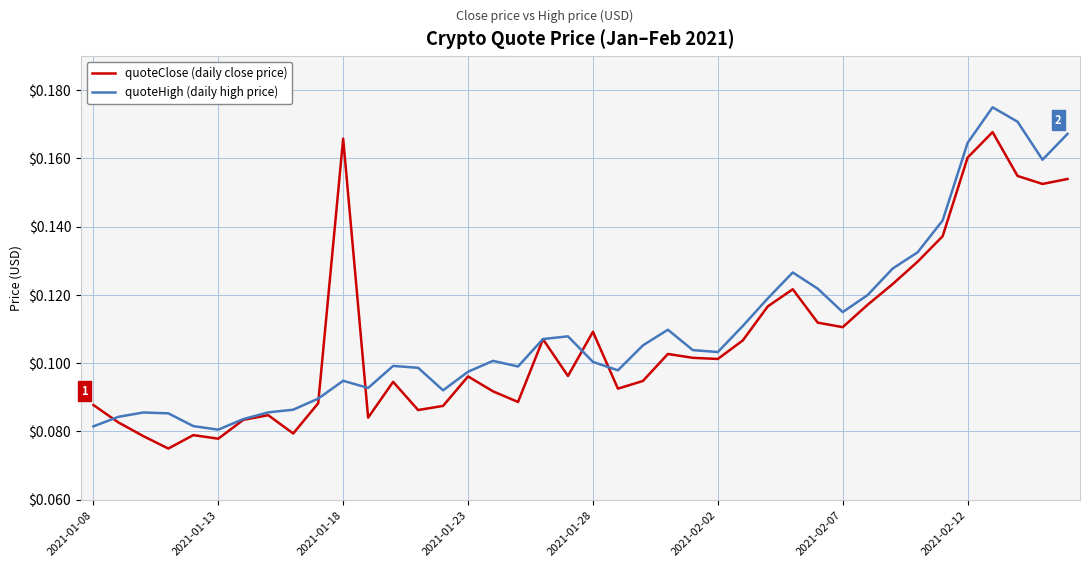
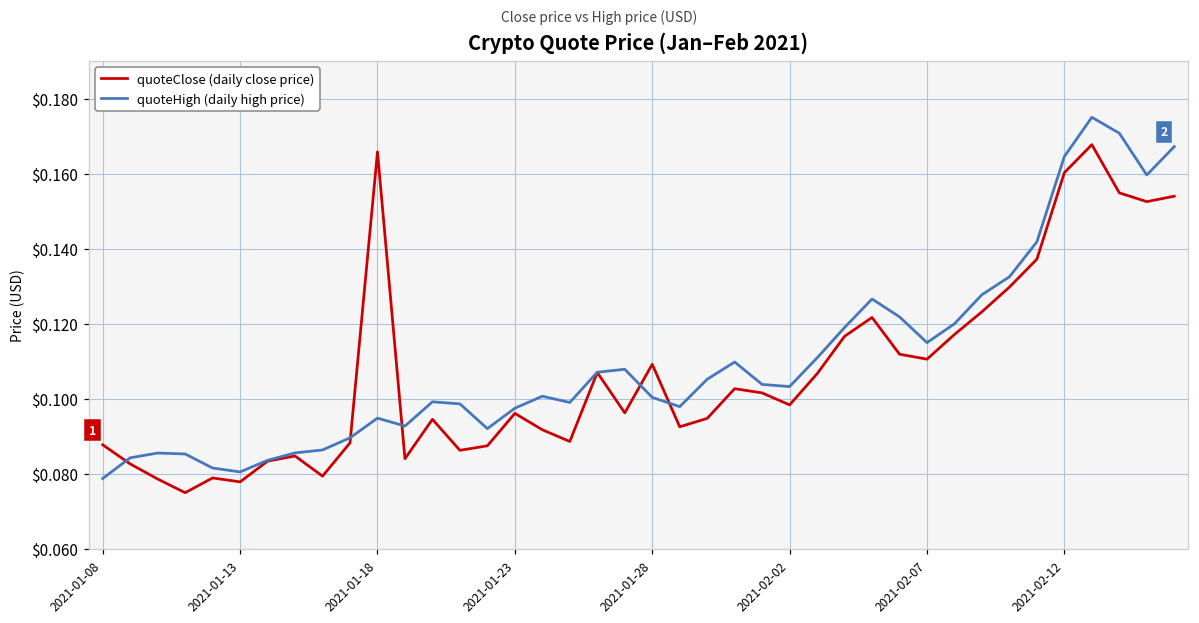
quoteHigh (daily high price), 2021-01-08: $0.081 -> $0.079
quoteClose (daily close price), 2021-02-02: $0.101 -> $0.098
